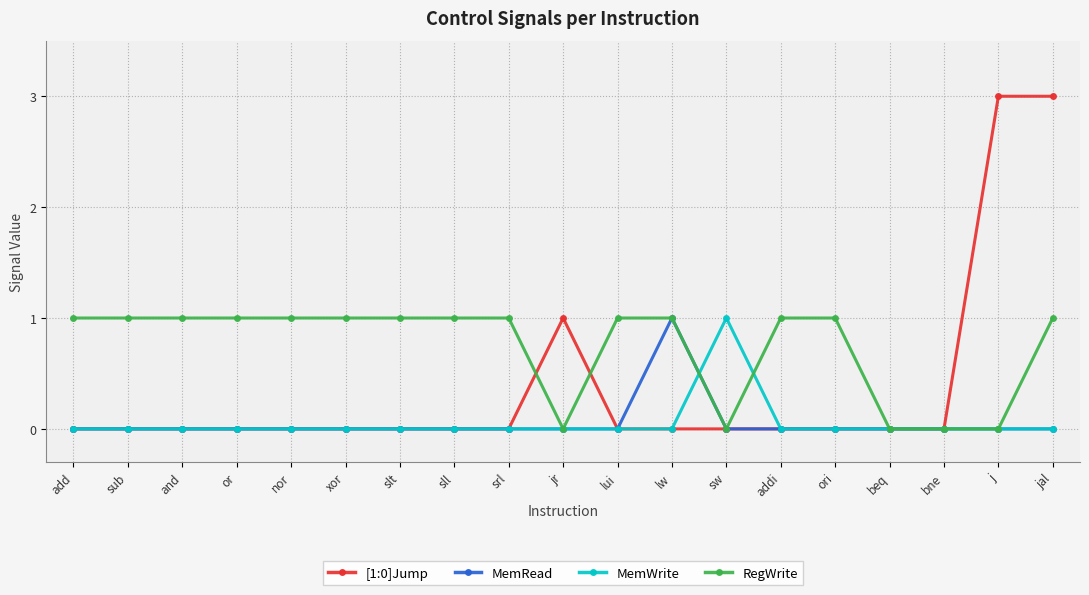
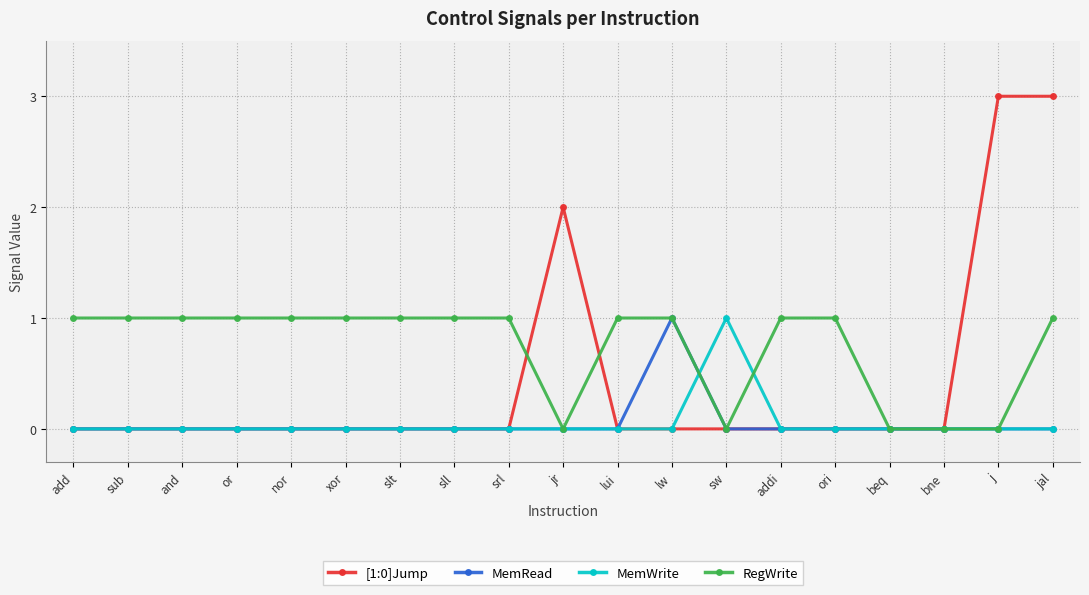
[1:0]Jump, jr: 1 -> 2
